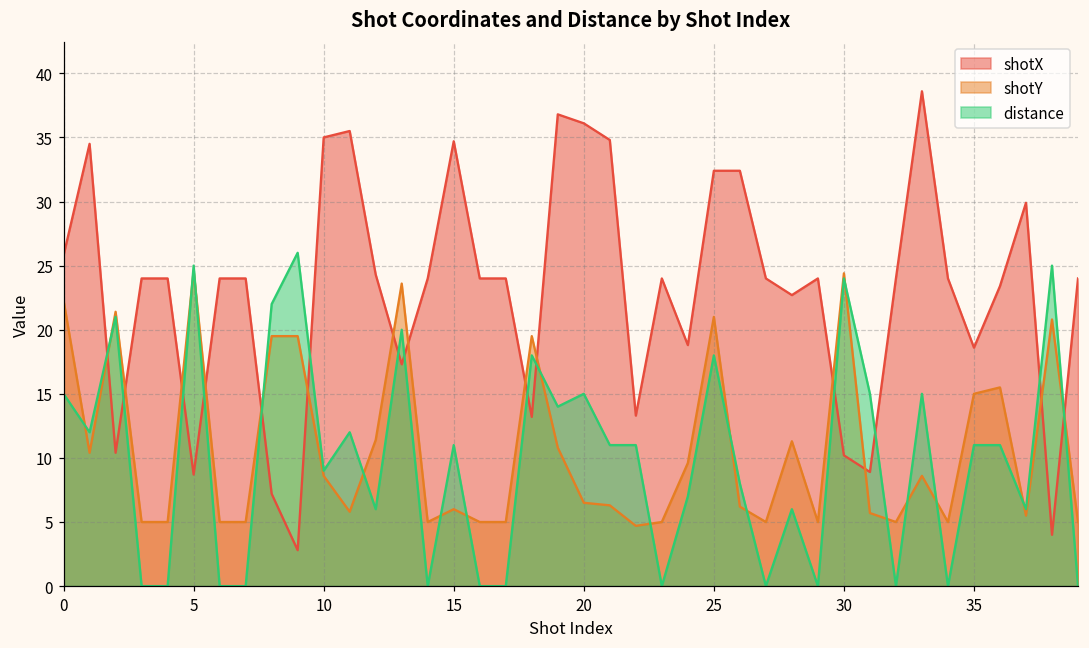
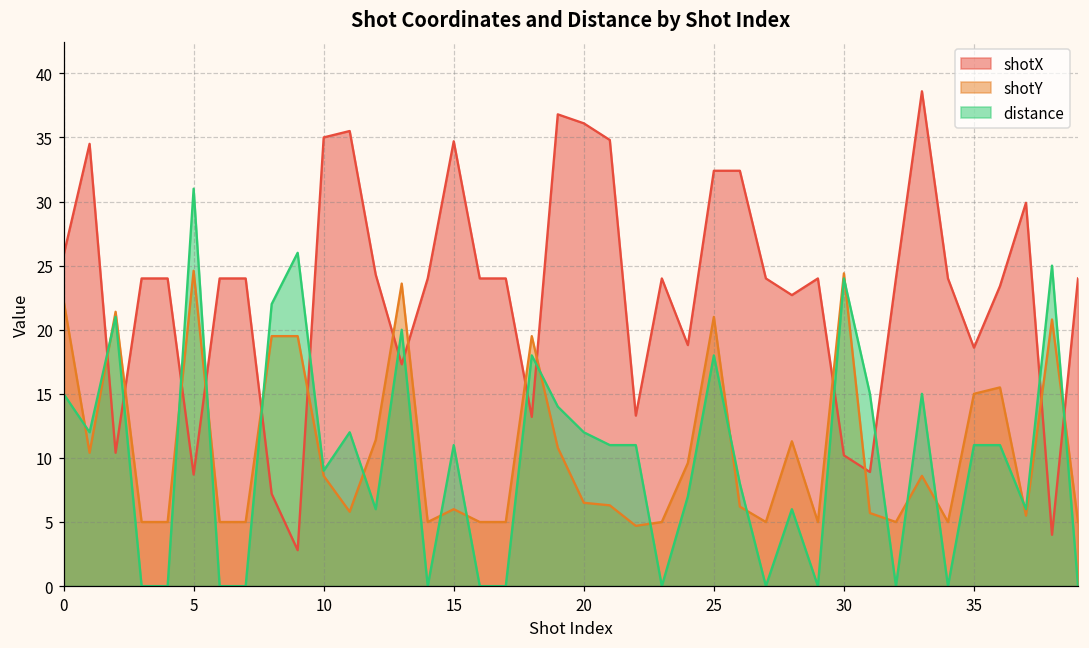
distance, 5: 25 -> 31
distance, 20: 15 -> 12
